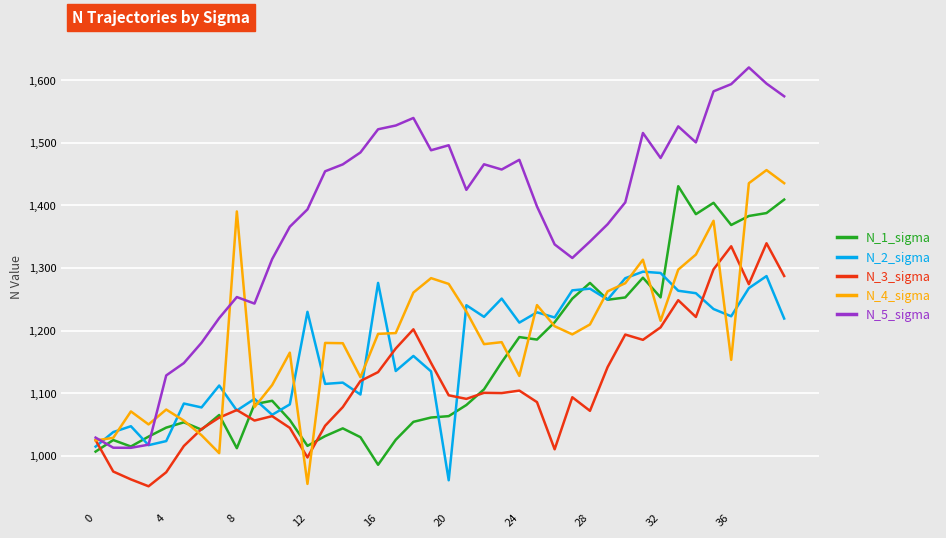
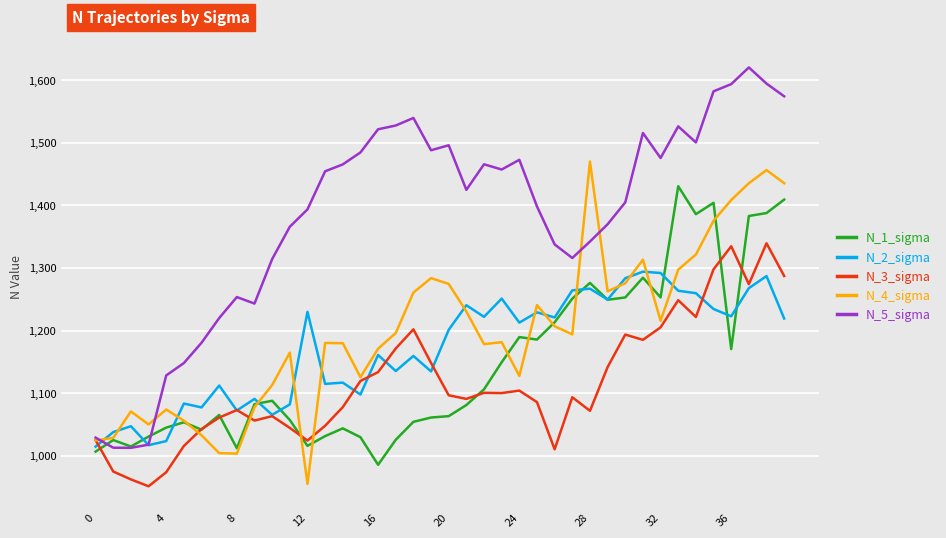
N_4_sigma, 8: 1,390 -> 1,000
N_3_sigma, 12: 1,000 -> 1,020
N_2_sigma, 16: 1,280 -> 1,160
N_4_sigma, 16: 1,190 -> 1,170
N_2_sigma, 20: 960 -> 1,200
N_4_sigma, 28: 1,210 -> 1,470
N_1_sigma, 36: 1,370 -> 1,170
N_4_sigma, 36: 1,150 -> 1,410
